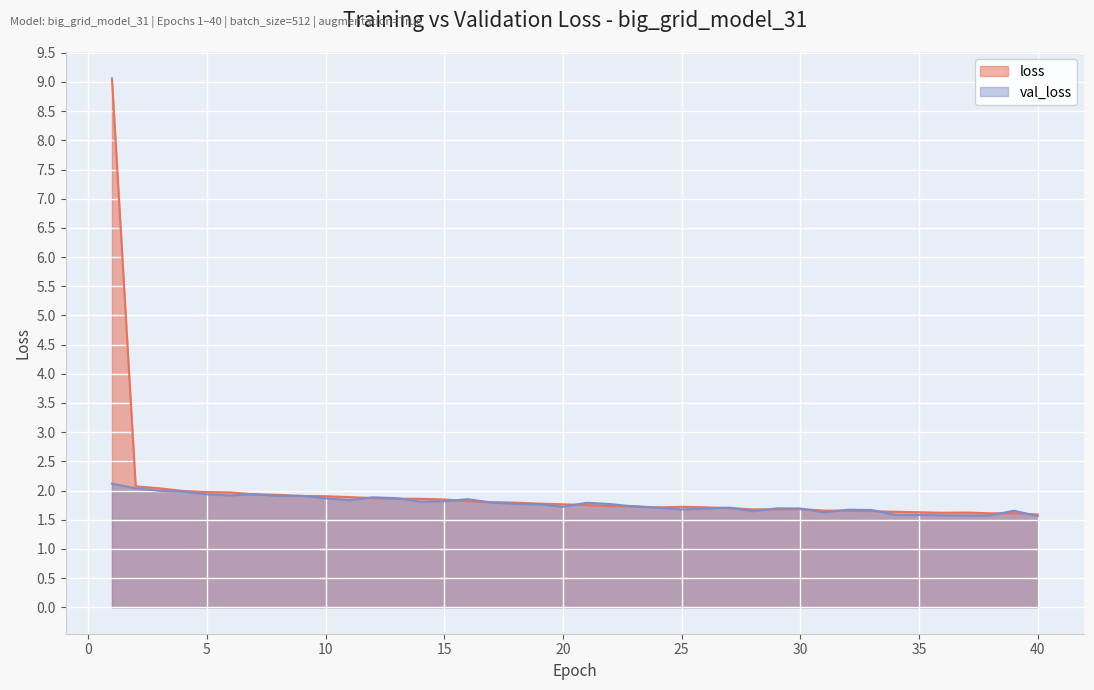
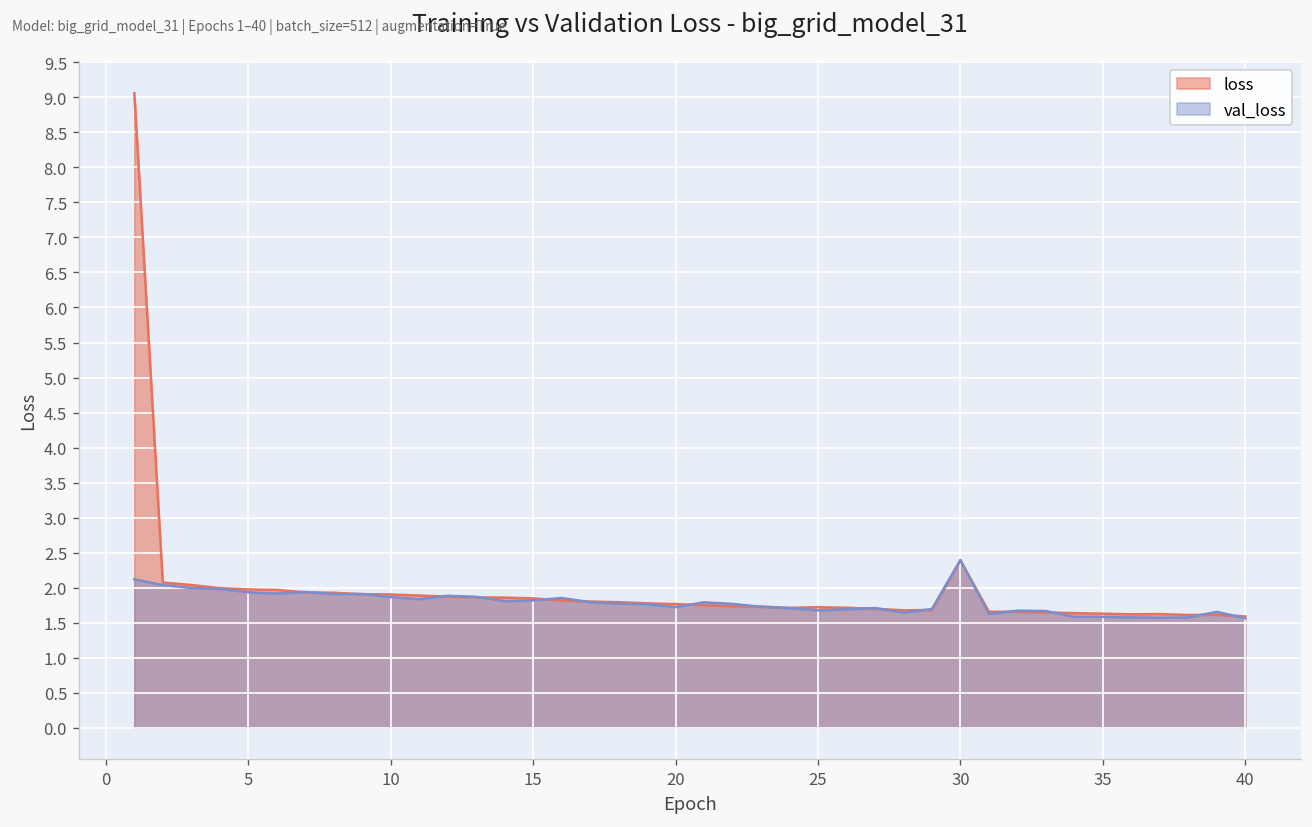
loss, 30: 1.7 -> 2.4
val_loss, 30: 1.7 -> 2.4
